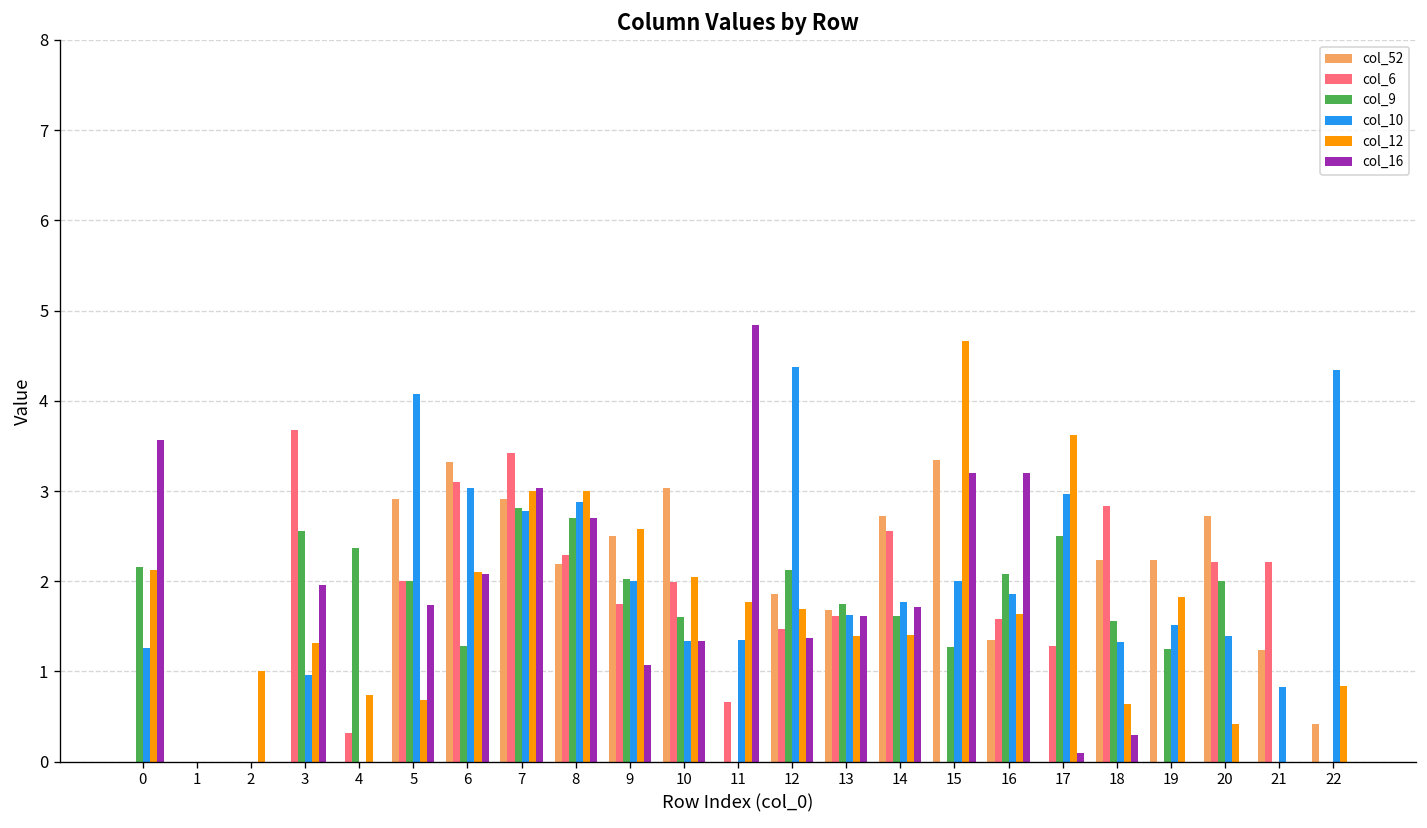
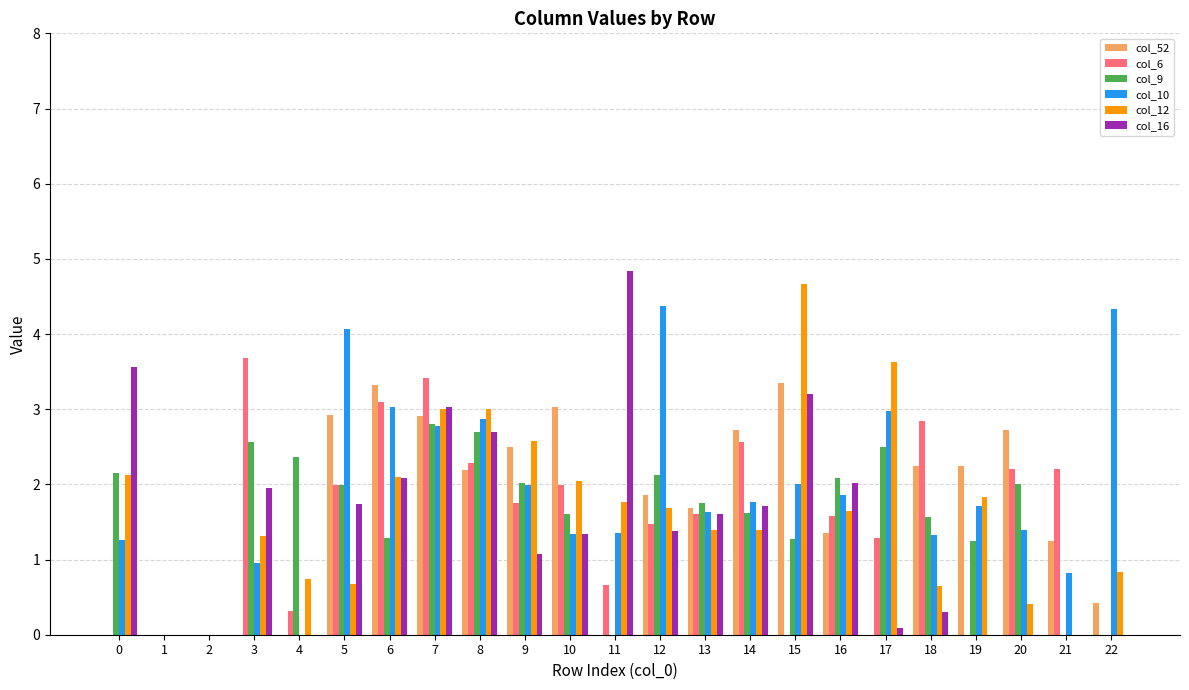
col_12, 2: 1 -> 0
col_16, 16: 3.2 -> 2.0
col_10, 19: 1.5 -> 1.7
